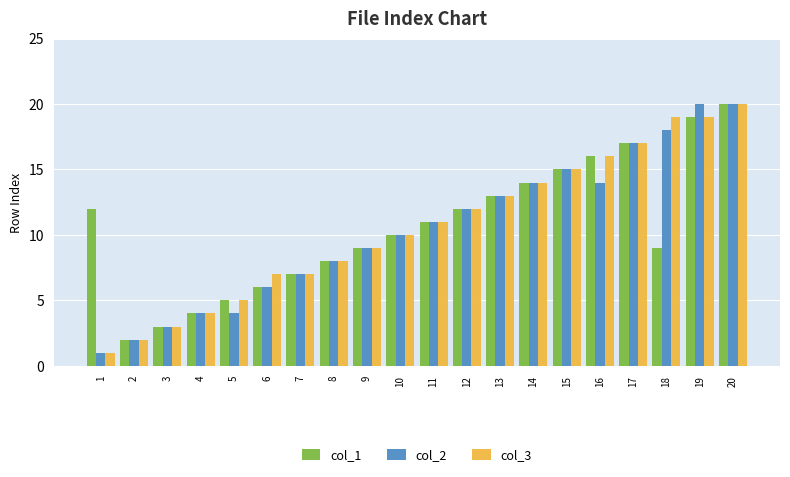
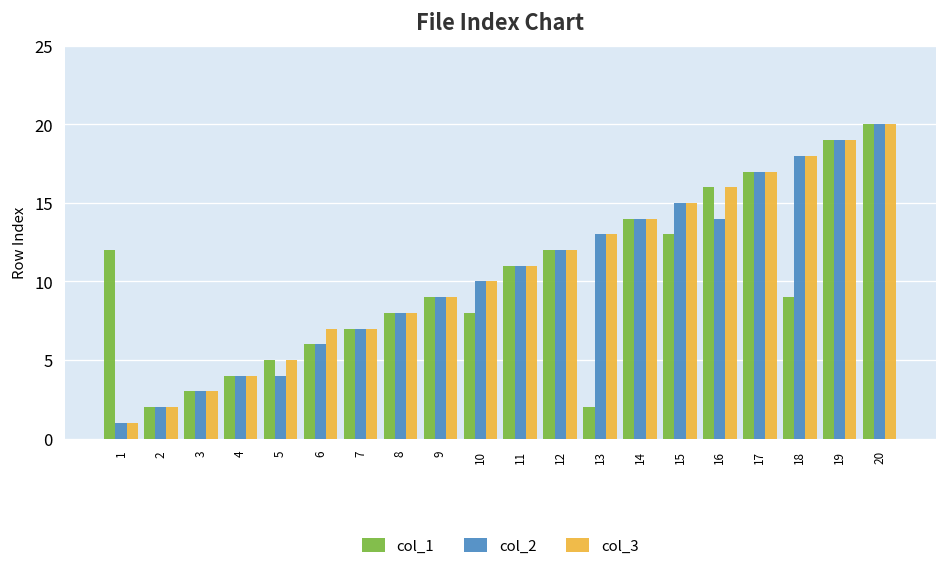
col_1, 10: 10 -> 8
col_1, 13: 13 -> 2
col_1, 15: 15 -> 13
col_3, 18: 19 -> 18
col_2, 19: 20 -> 19
